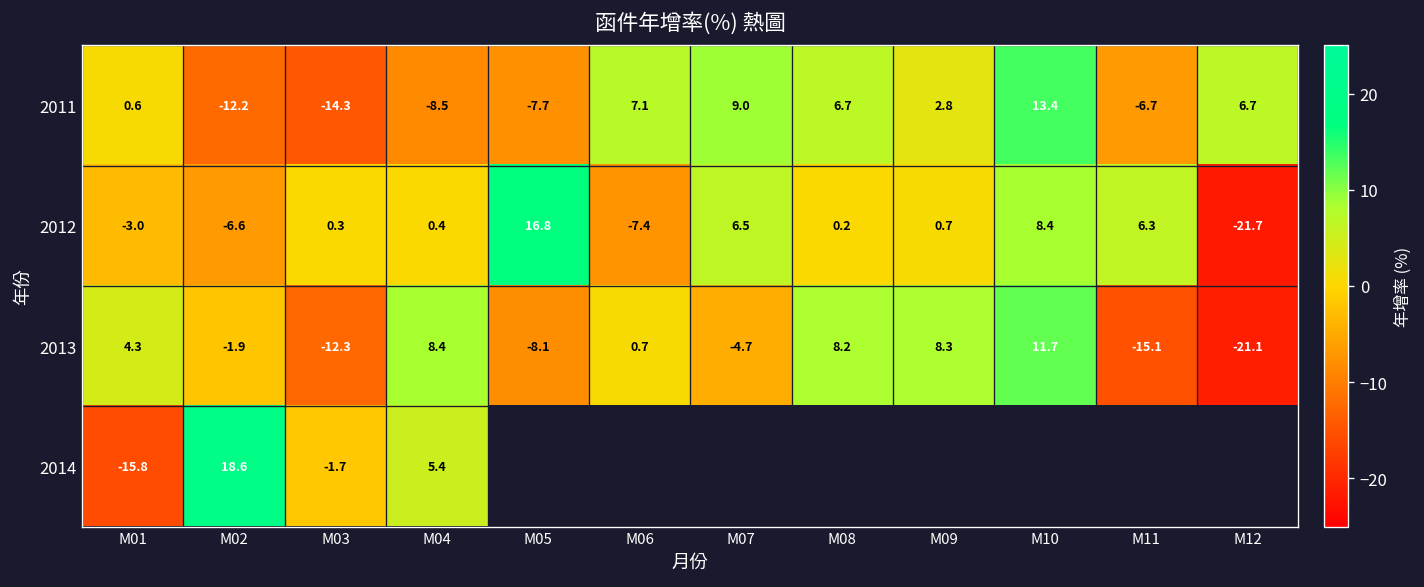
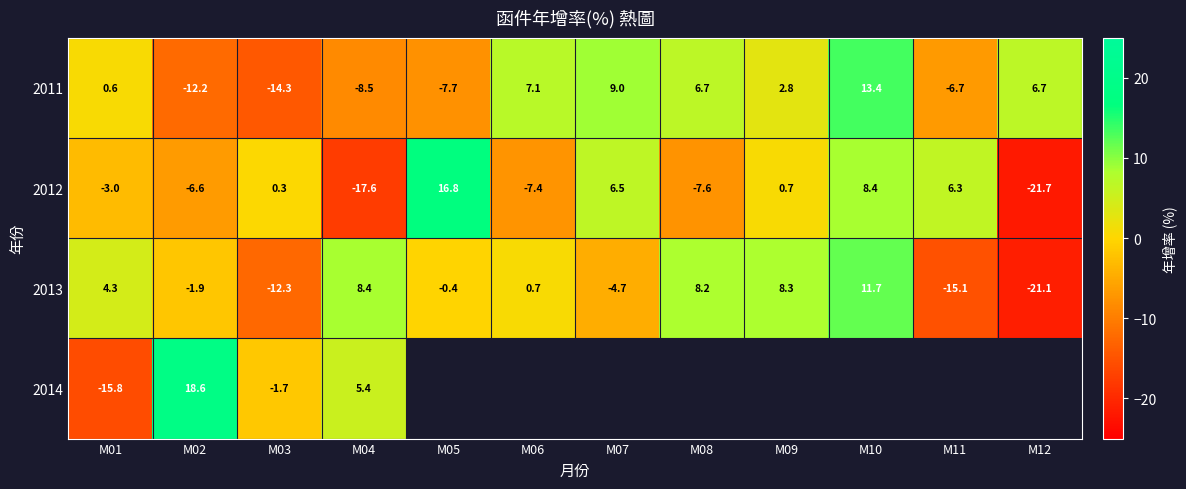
2012, M04: 0.4 -> -17.6
2012, M08: 0.2 -> -7.6
2013, M05: -8.1 -> -0.4
